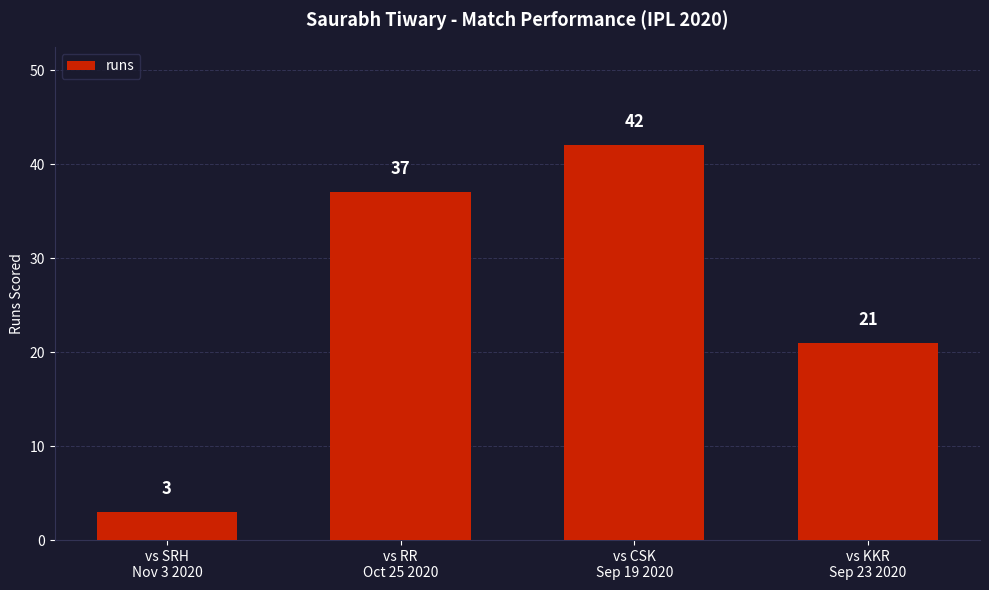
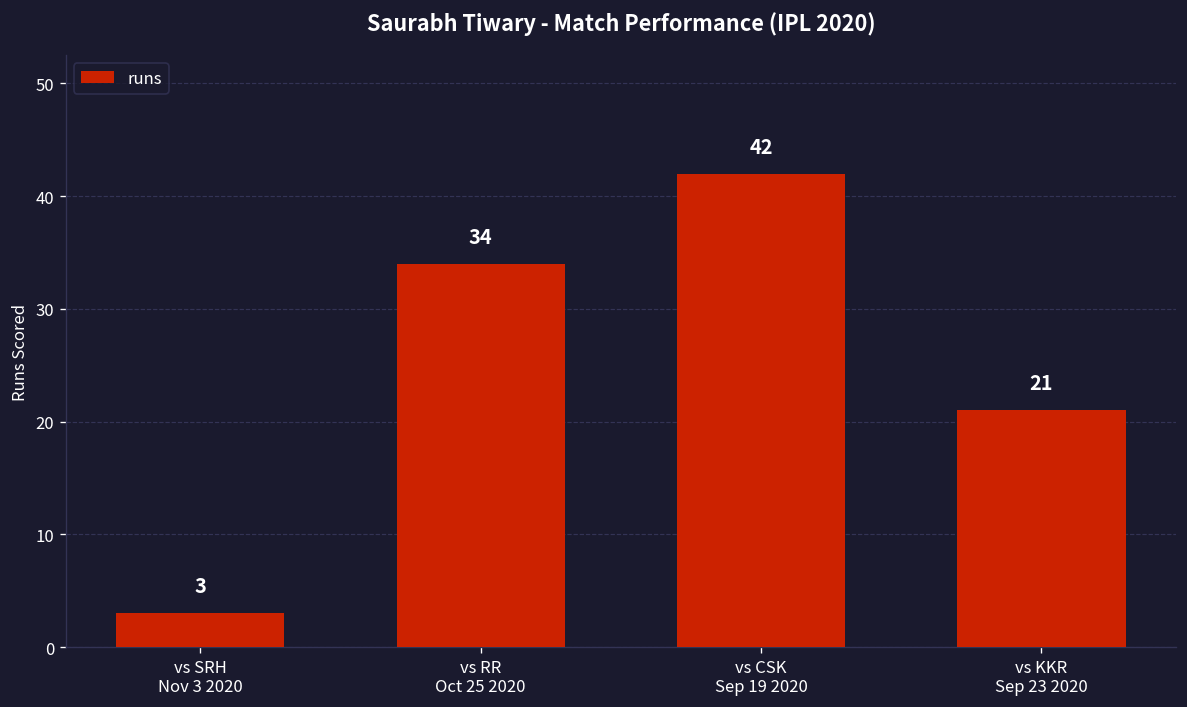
vs RR Oct 25 2020: 37 -> 34
